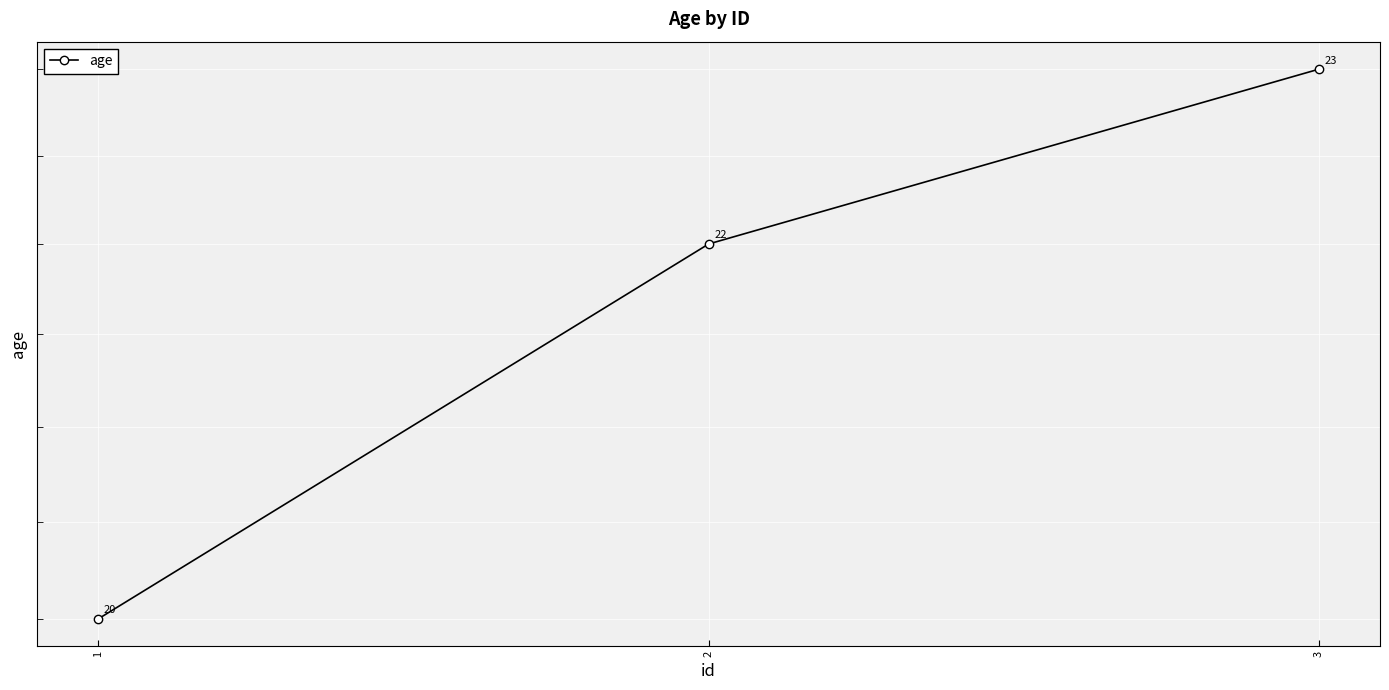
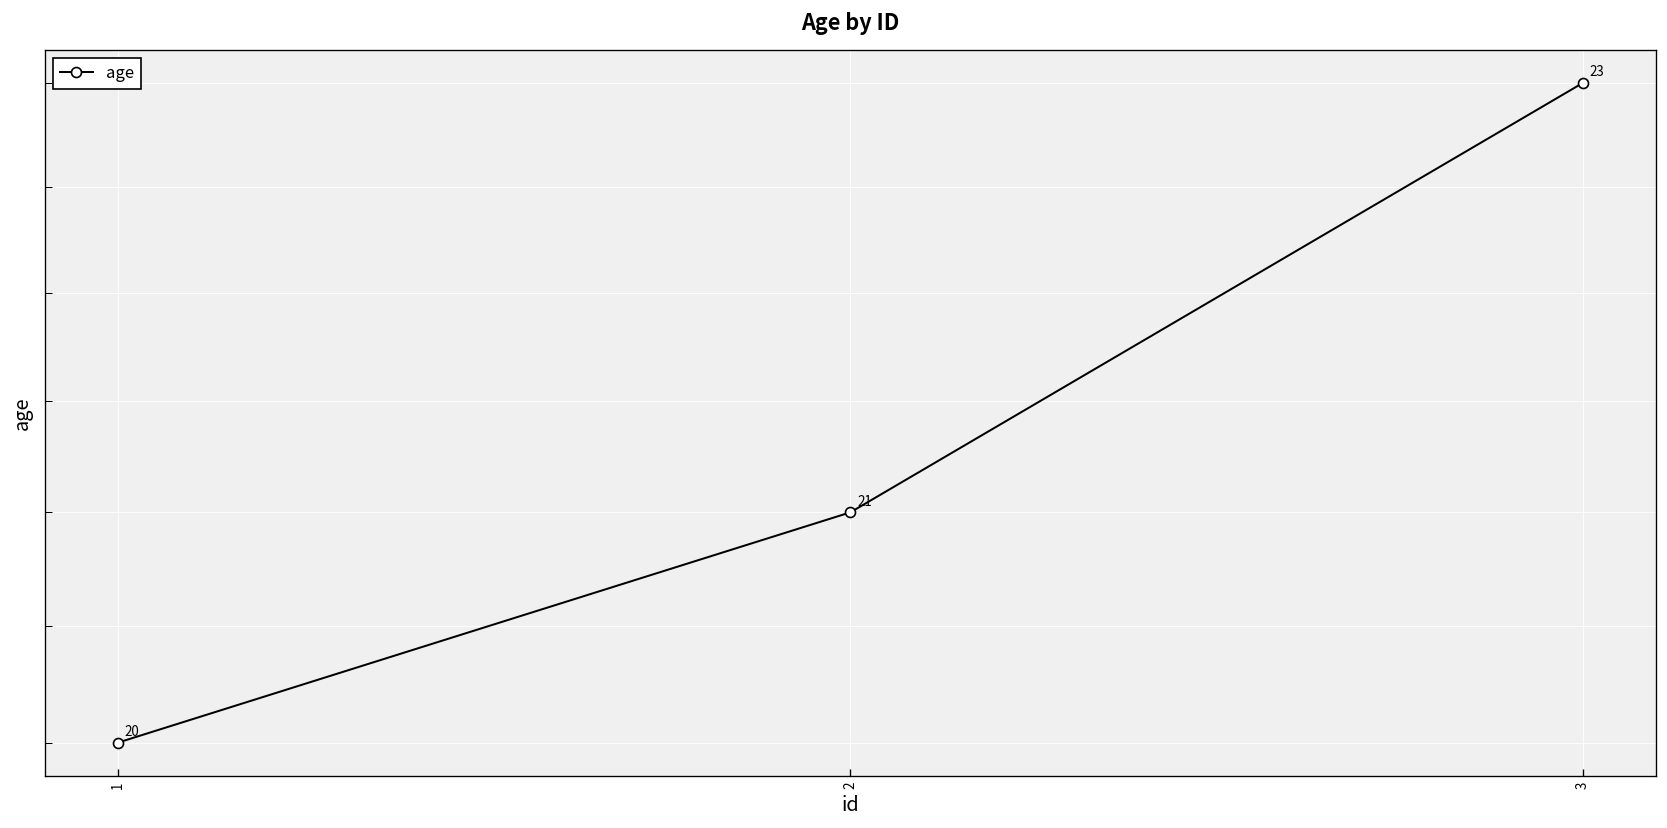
2: 22 -> 21
